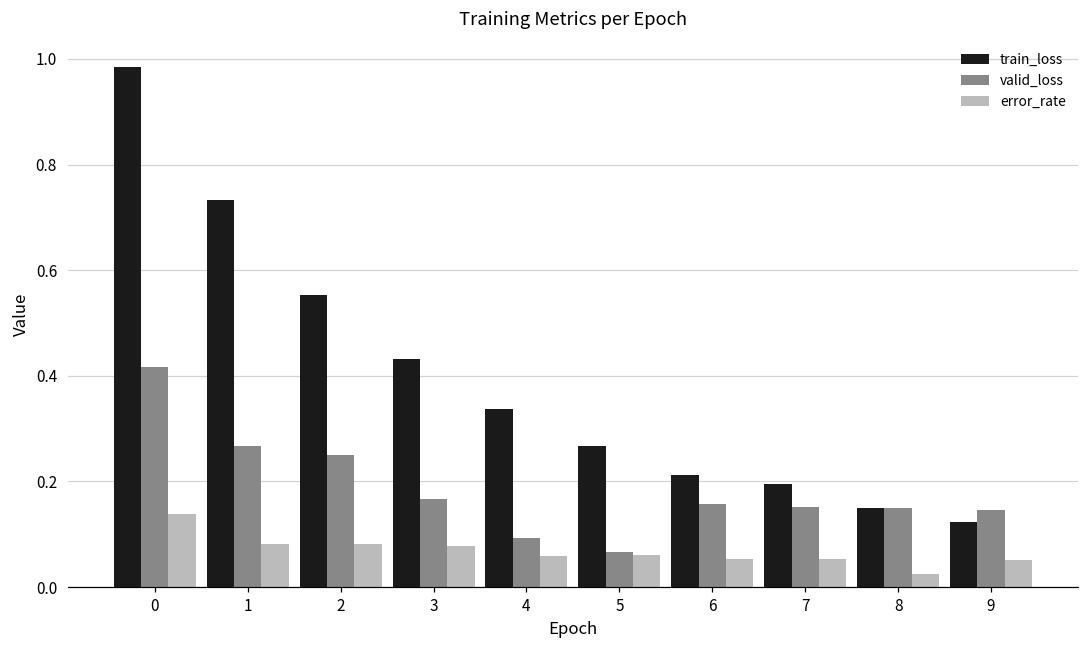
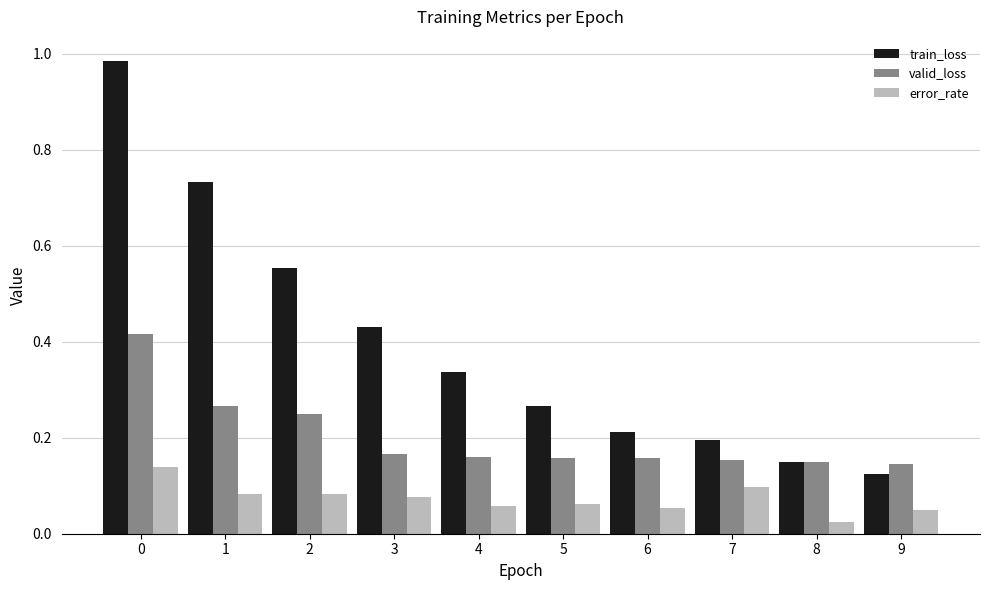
valid_loss, 4: 0.09 -> 0.16
valid_loss, 5: 0.07 -> 0.16
error_rate, 7: 0.05 -> 0.10
